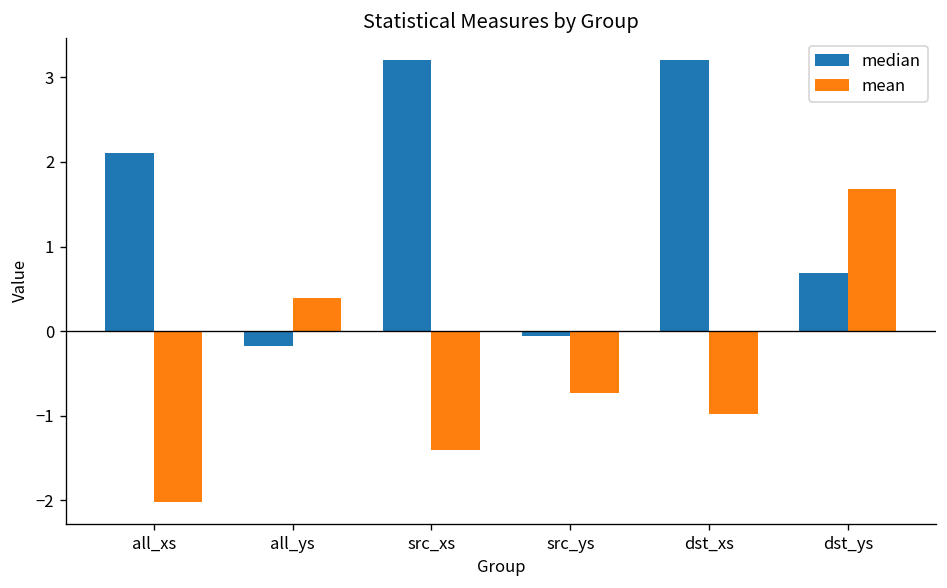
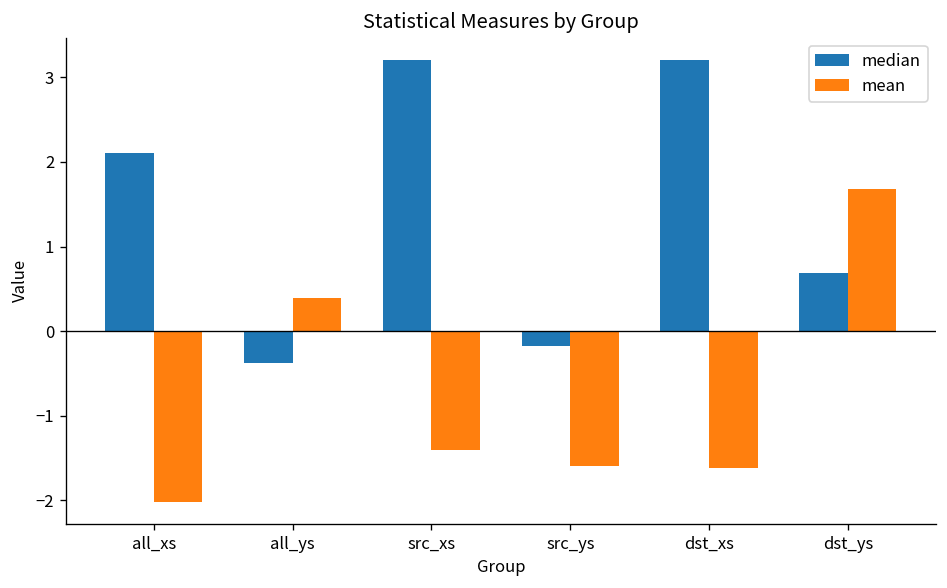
median, all_ys: -0.2 -> -0.4
median, src_ys: -0.1 -> -0.2
mean, src_ys: -0.7 -> -1.6
mean, dst_xs: -1.0 -> -1.6
